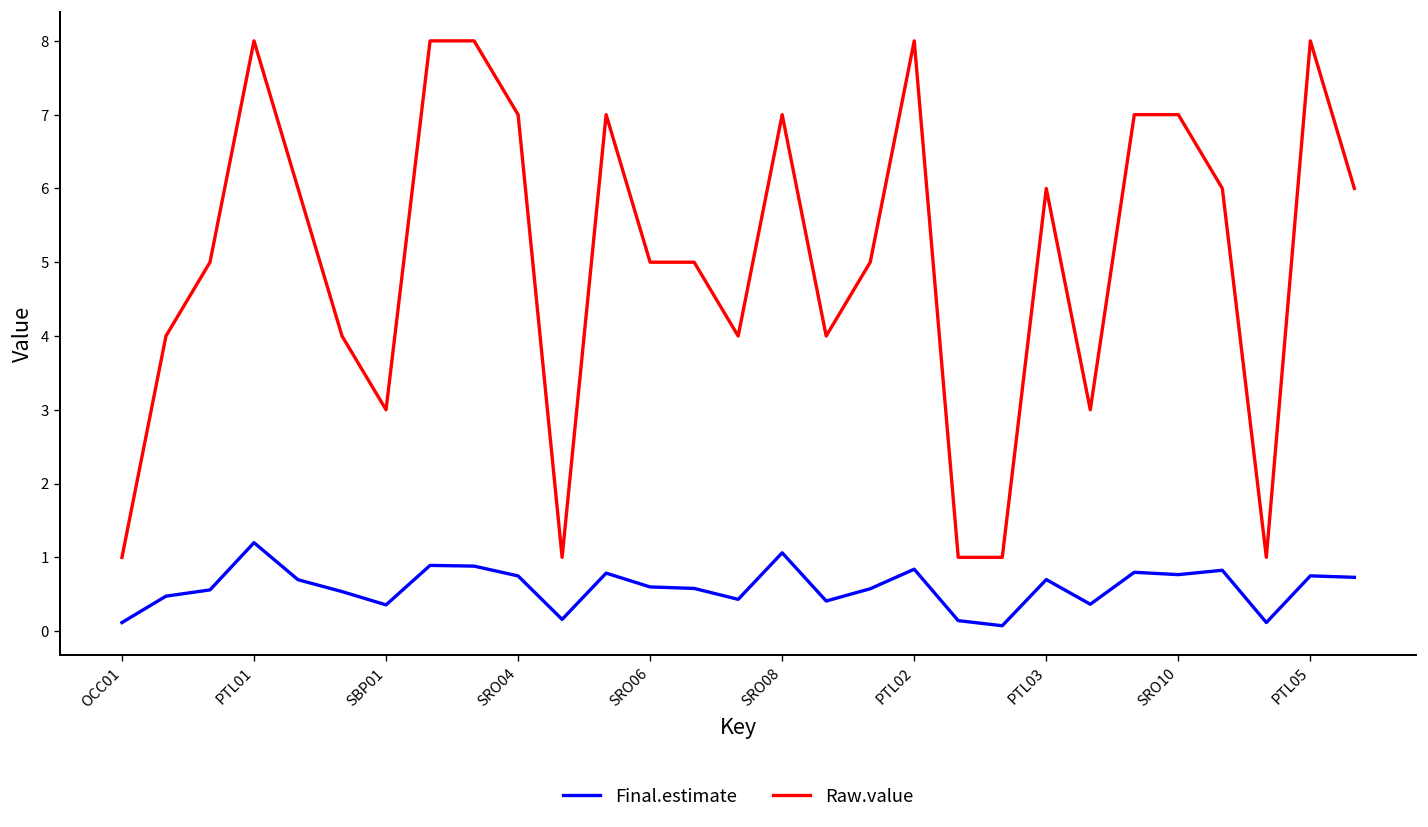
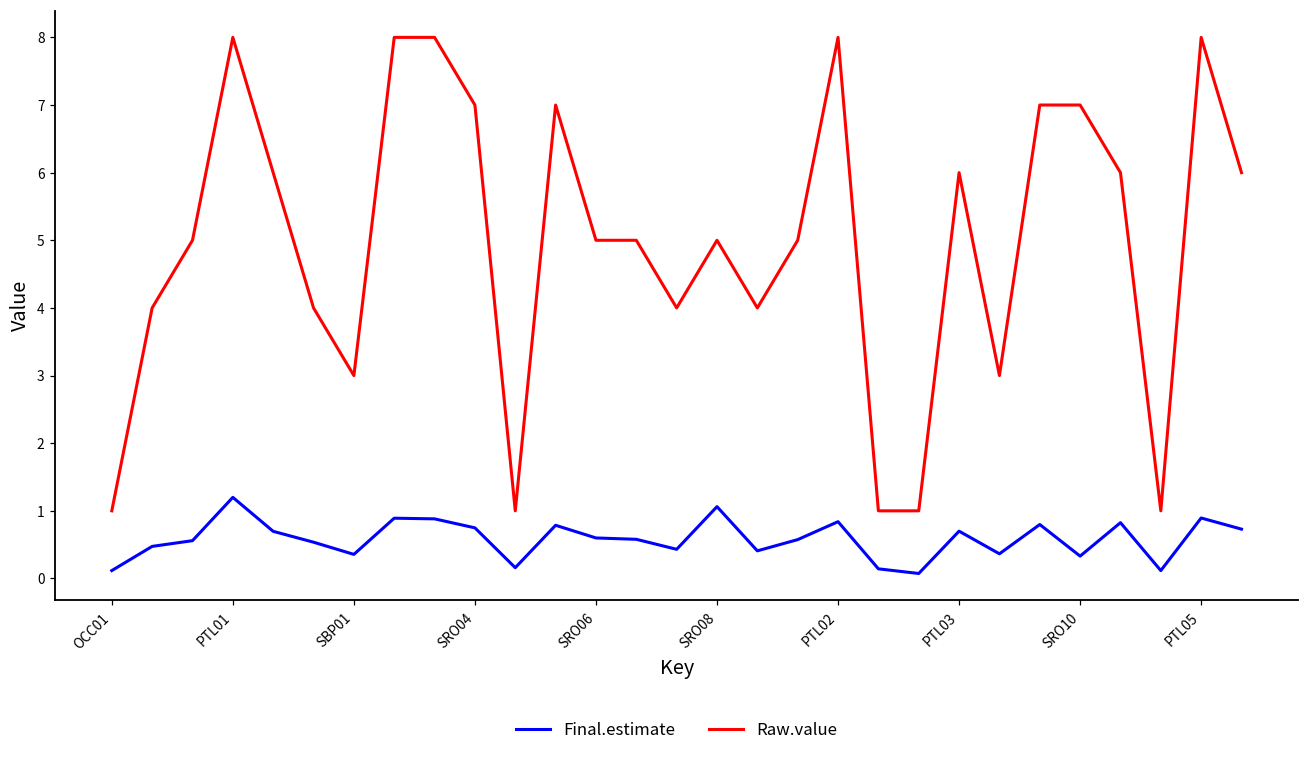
Raw.value, SRO08: 7 -> 5
Final.estimate, SRO10: 0.8 -> 0.3
Final.estimate, PTL05: 0.7 -> 0.9
